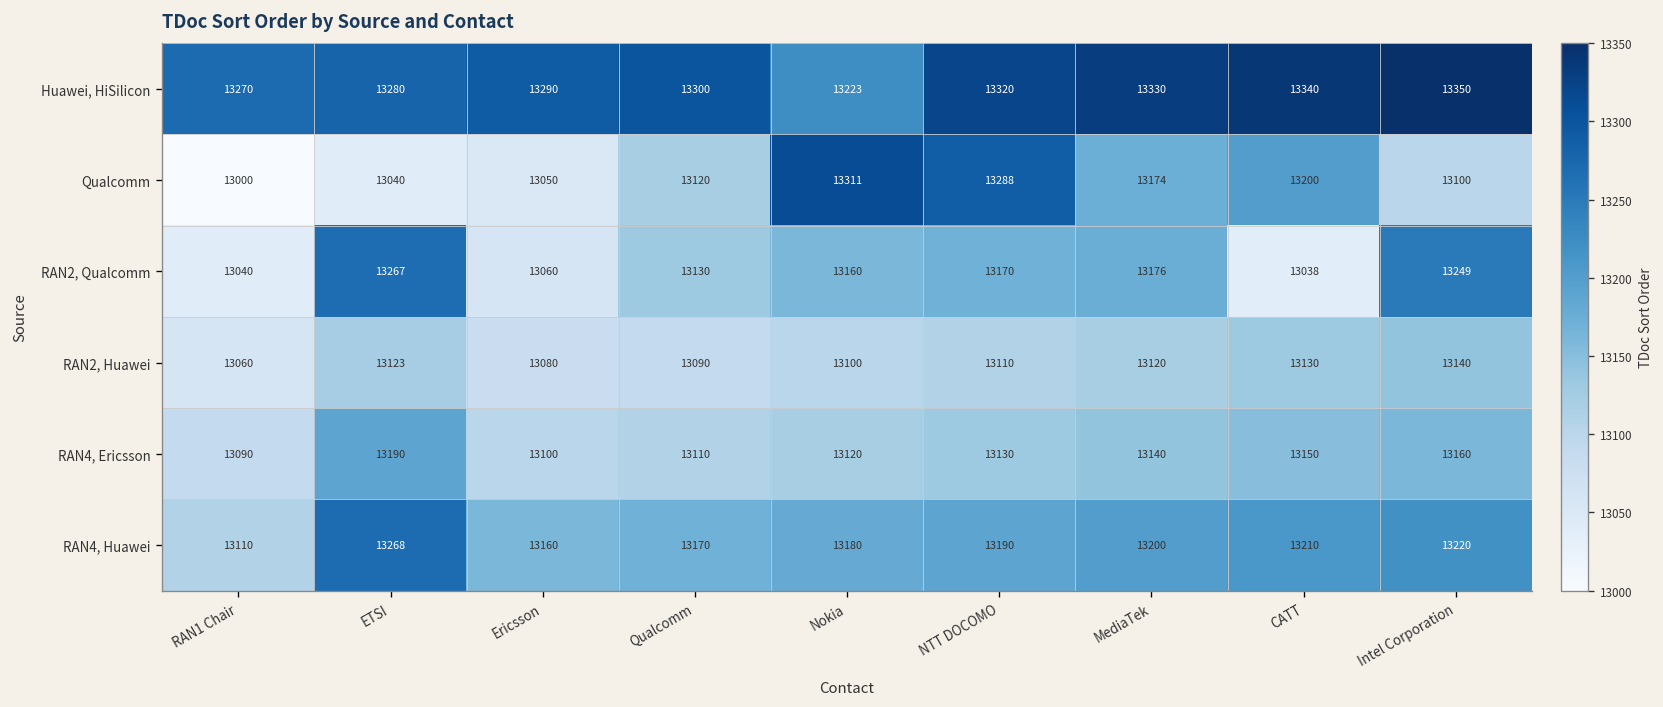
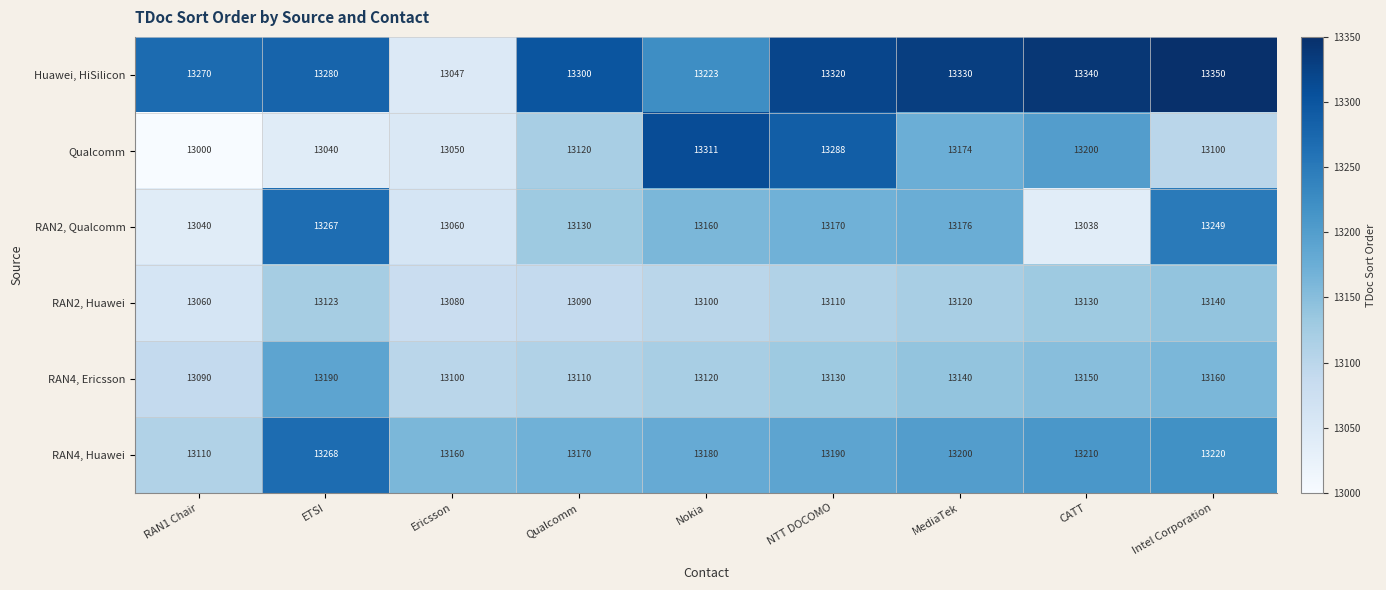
Huawei, HiSilicon, Ericsson: 13290 -> 13047
